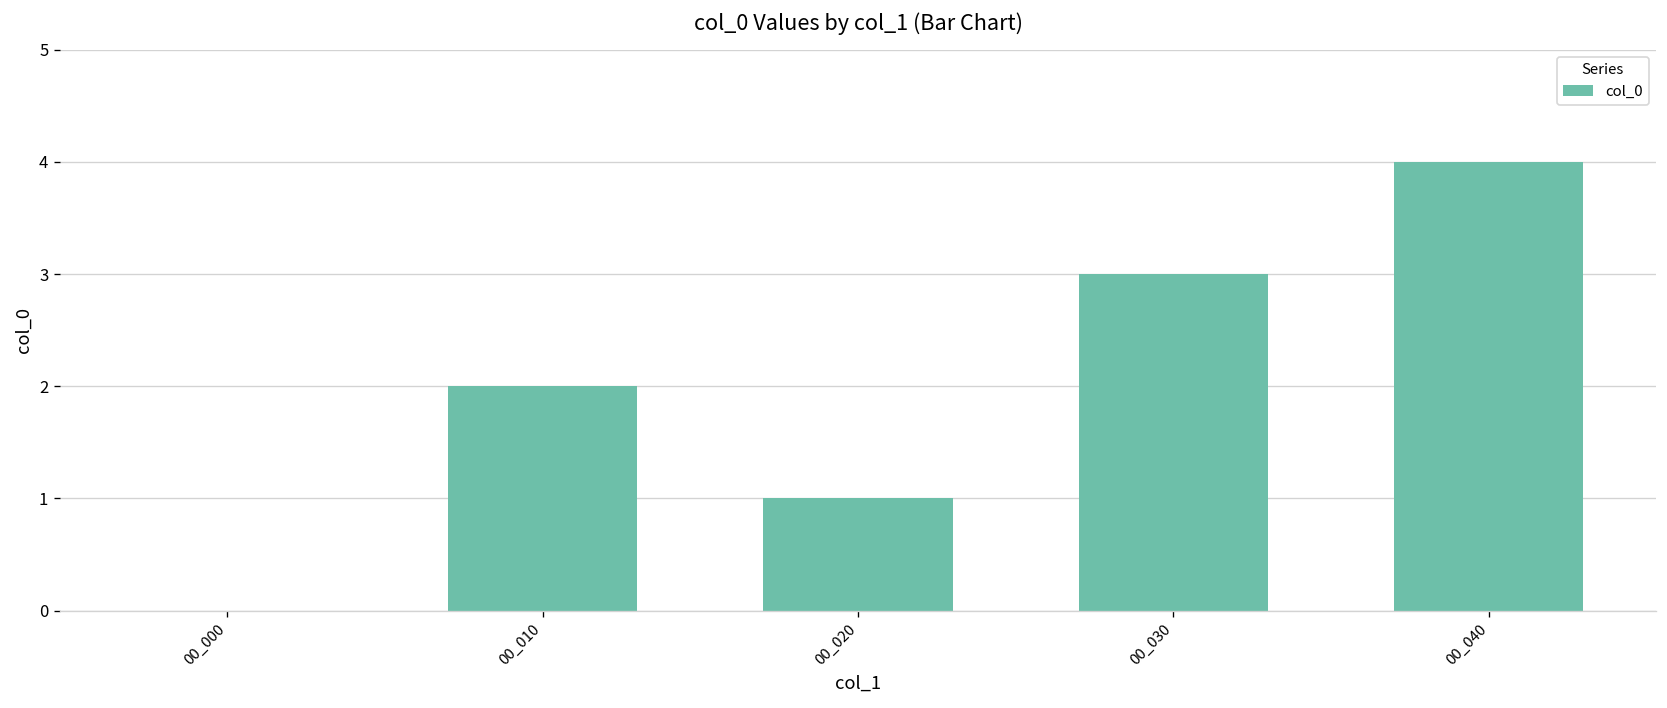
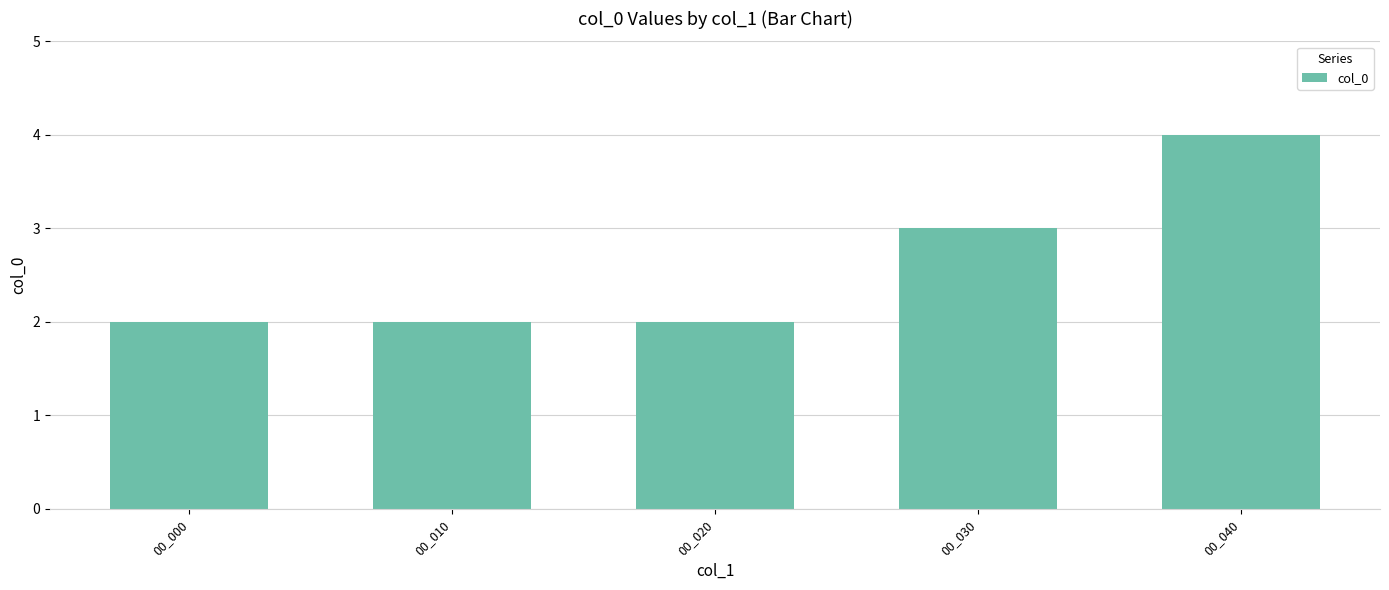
00_000: 0 -> 2
00_020: 1 -> 2
